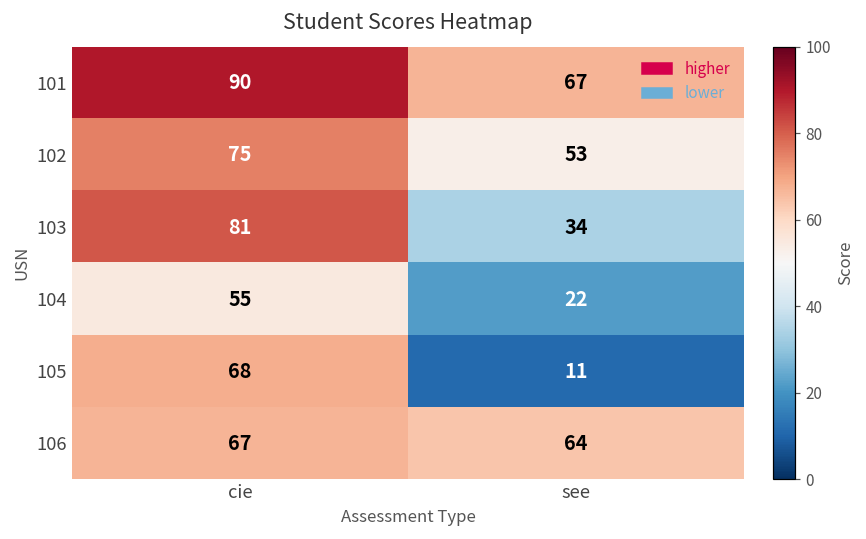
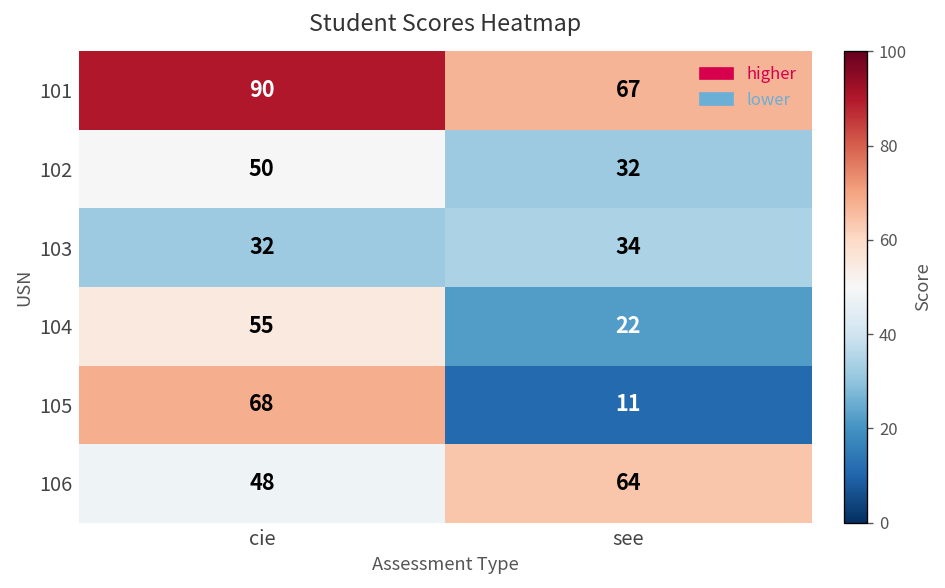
102, cie: 75 -> 50
102, see: 53 -> 32
103, cie: 81 -> 32
106, cie: 67 -> 48
